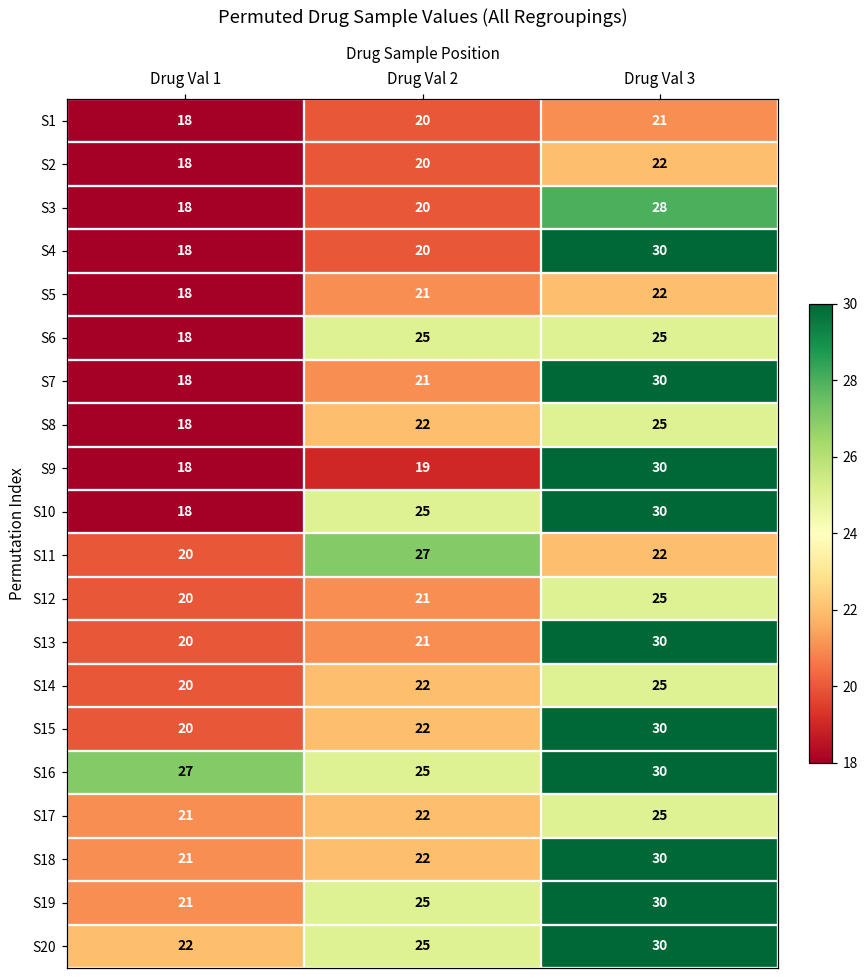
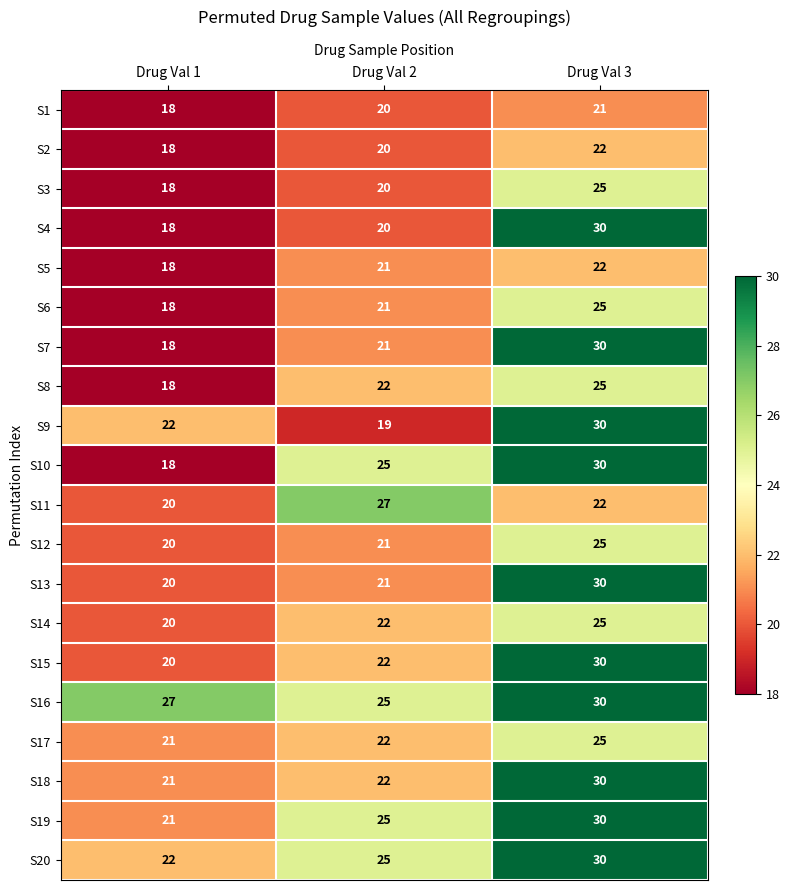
S3, Drug Val 3: 28 -> 25
S6, Drug Val 2: 25 -> 21
S9, Drug Val 1: 18 -> 22
